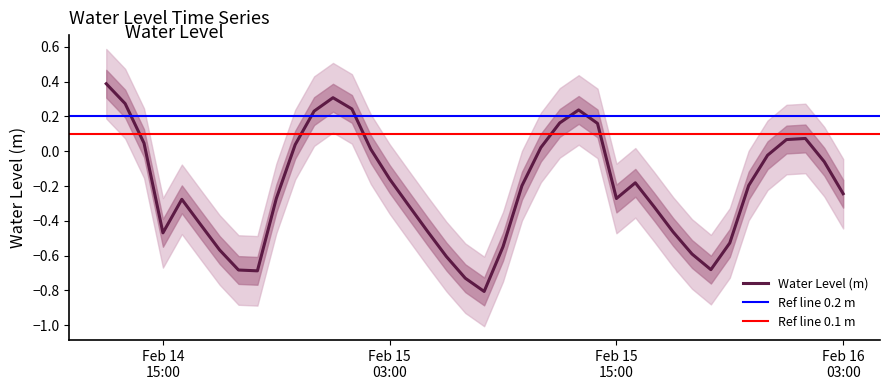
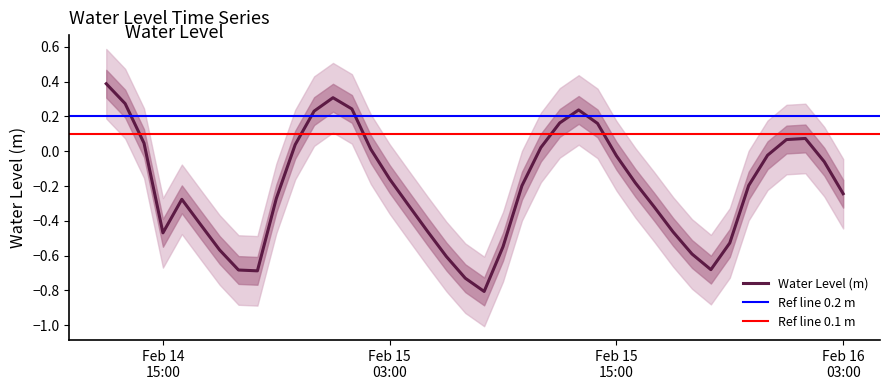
Water Level (m), Feb 15 15:00: -0.27 -> -0.03
